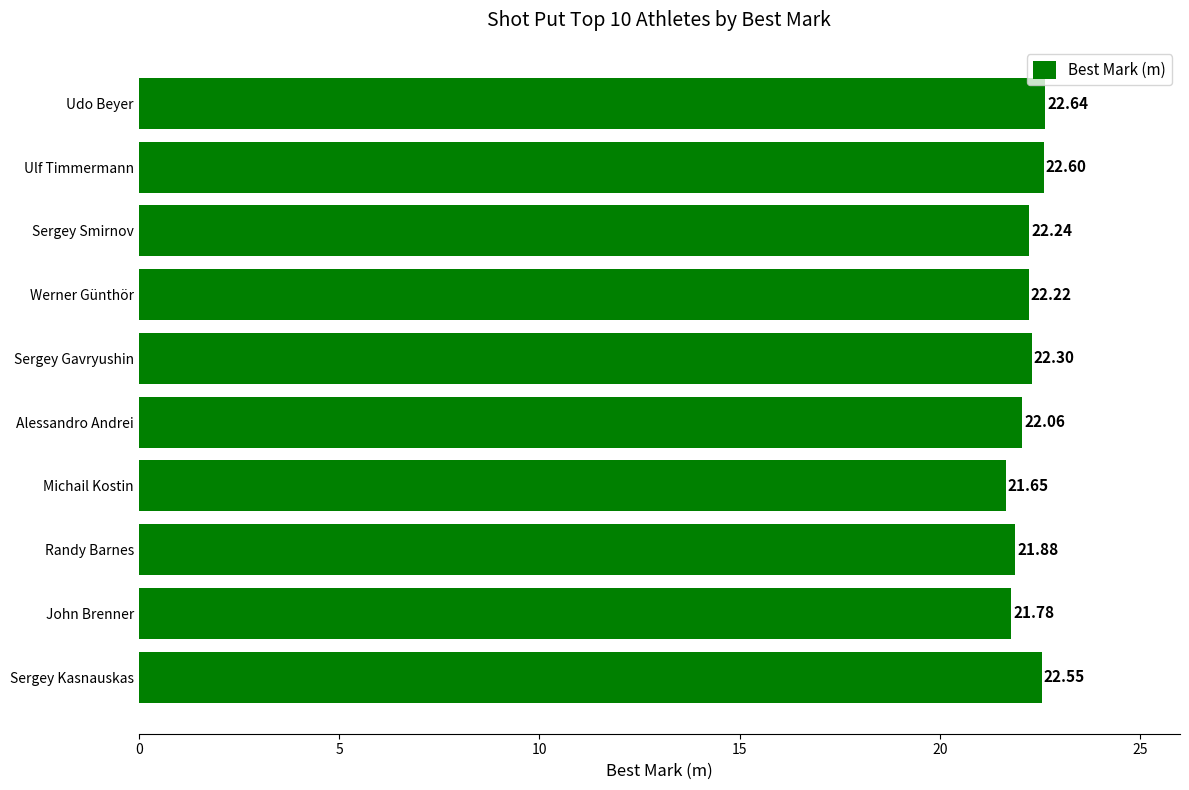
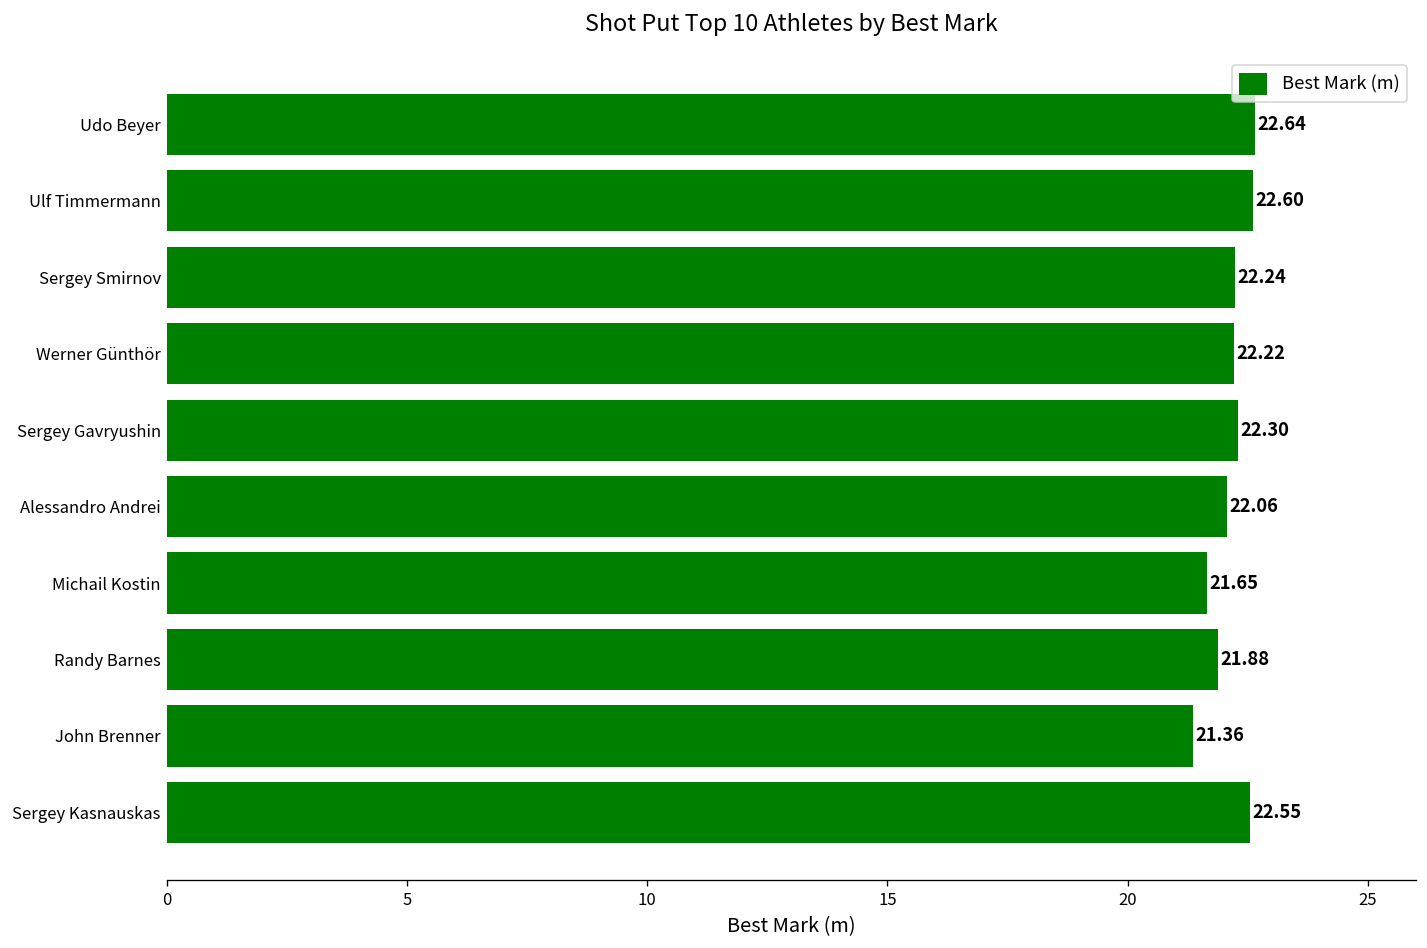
John Brenner: 21.78 -> 21.36
